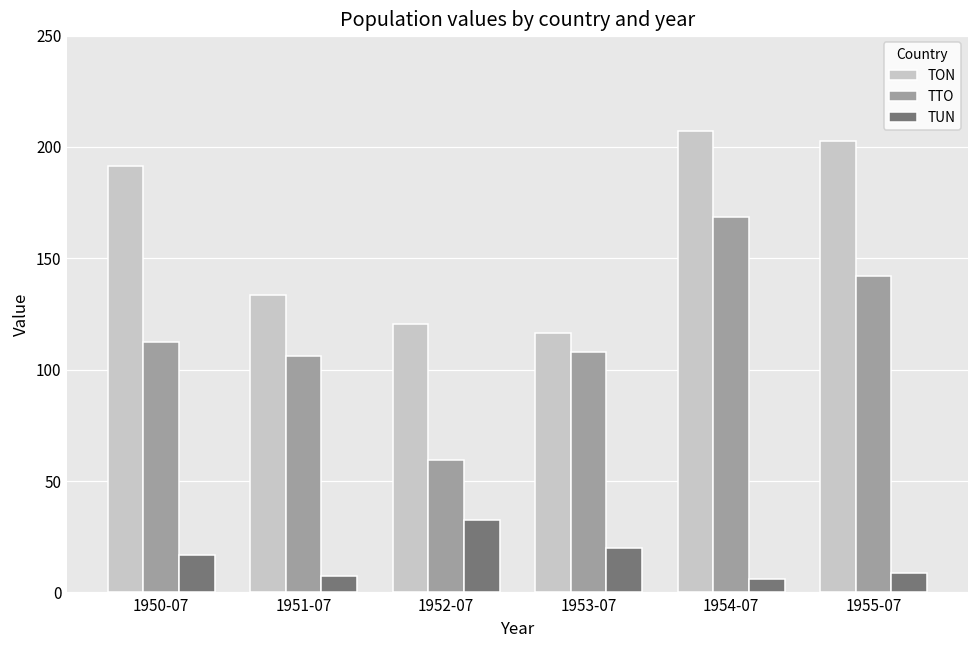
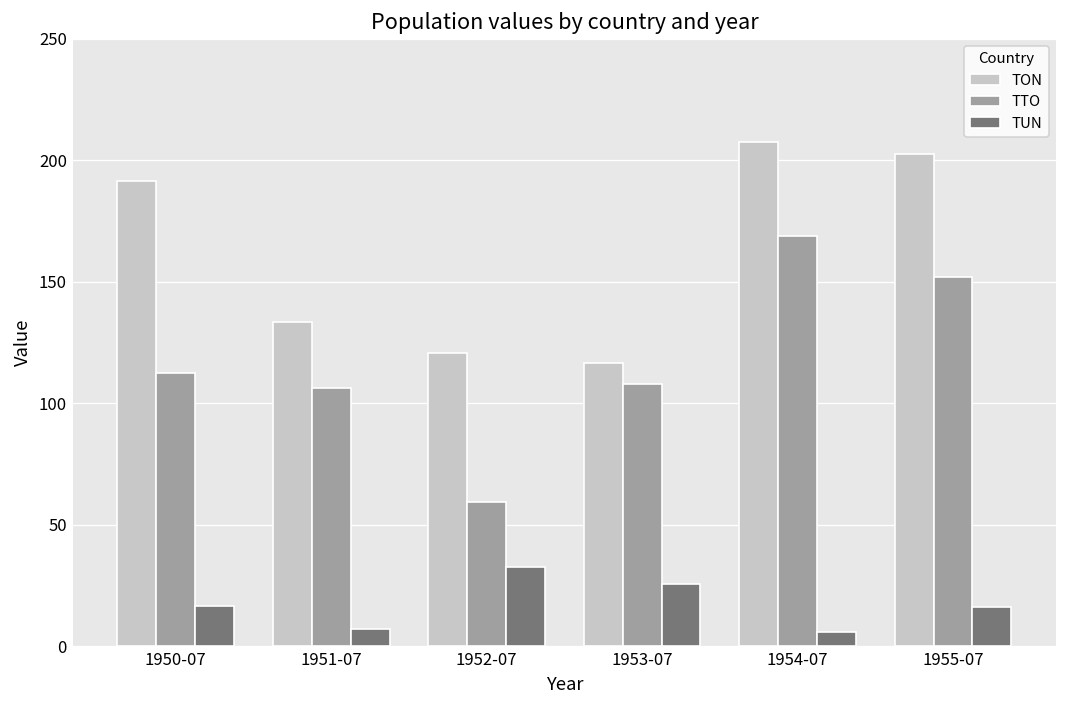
TUN, 1953-07: 20 -> 25
TTO, 1955-07: 142 -> 152
TUN, 1955-07: 9 -> 16
